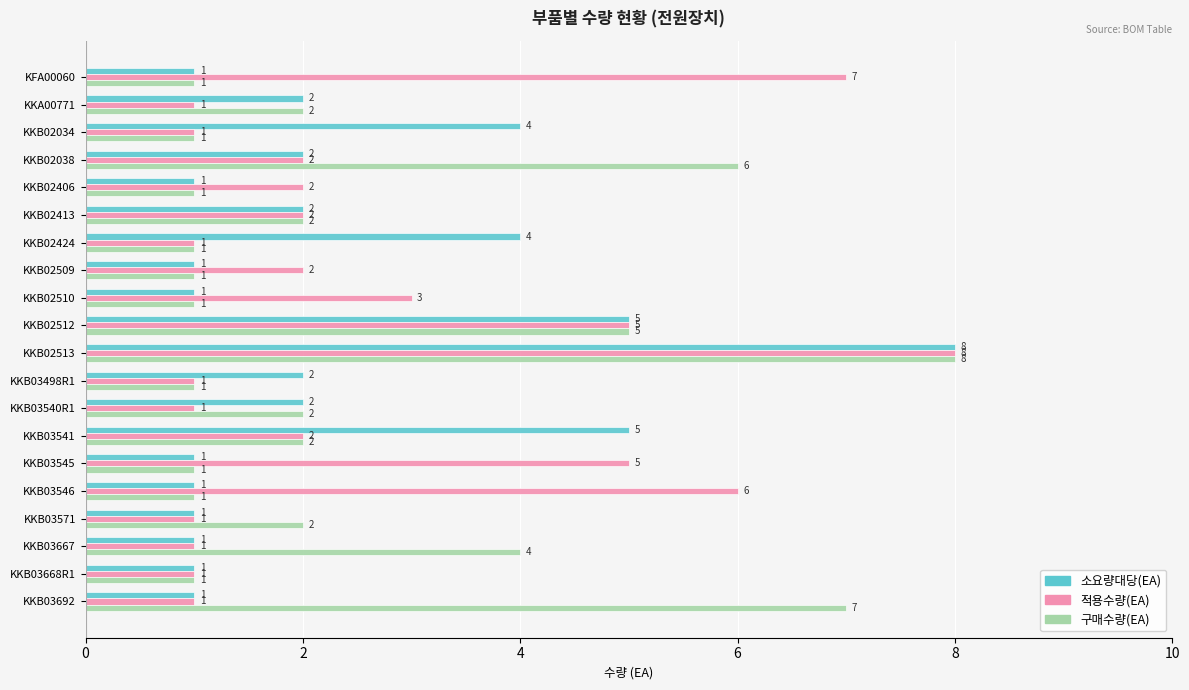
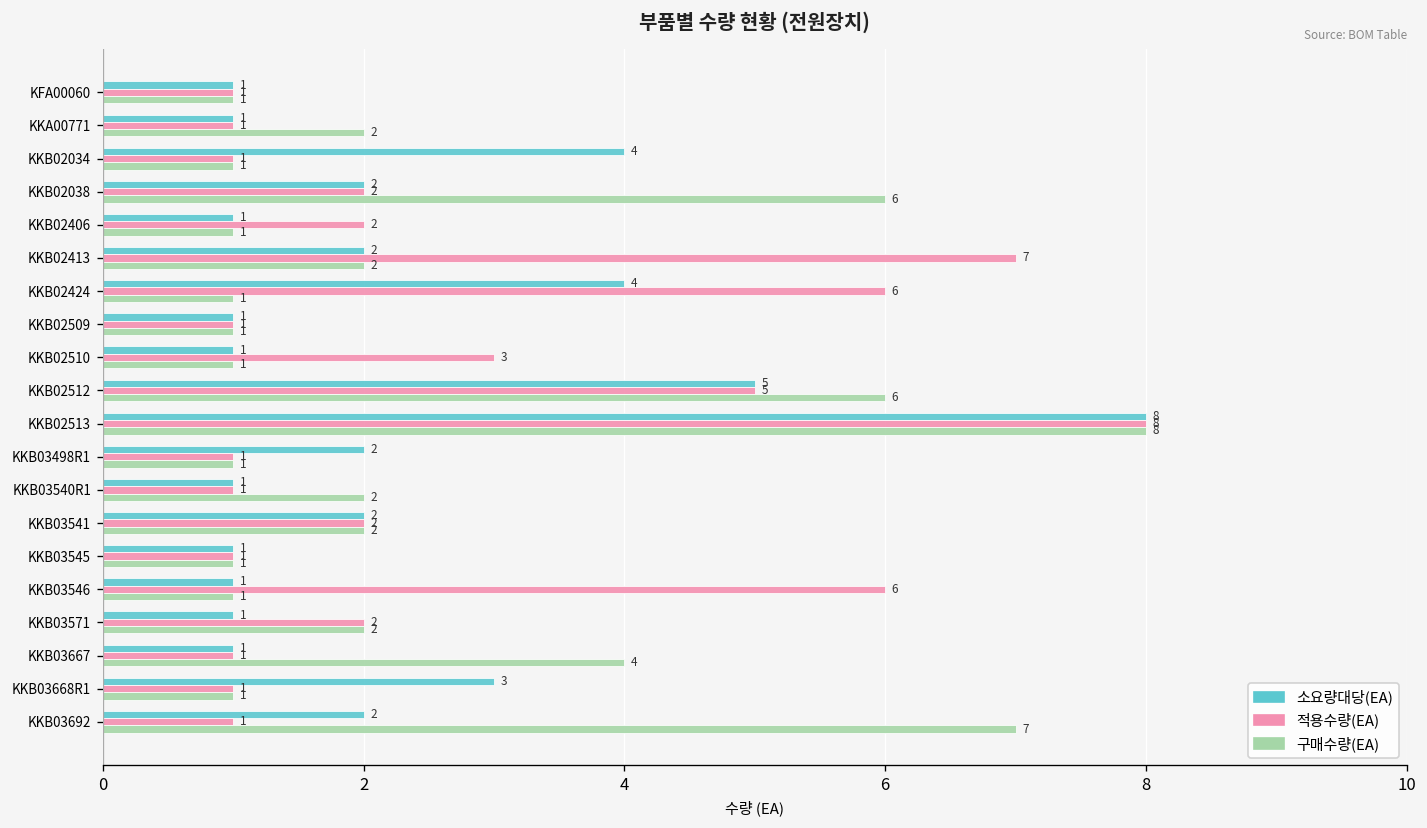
적용수량(EA), KFA00060: 7 -> 1
소요량대당(EA), KKA00771: 2 -> 1
적용수량(EA), KKB02413: 2 -> 7
적용수량(EA), KKB02424: 1 -> 6
적용수량(EA), KKB02509: 2 -> 1
구매수량(EA), KKB02512: 5 -> 6
소요량대당(EA), KKB03540R1: 2 -> 1
소요량대당(EA), KKB03541: 5 -> 2
적용수량(EA), KKB03545: 5 -> 1
적용수량(EA), KKB03571: 1 -> 2
소요량대당(EA), KKB03668R1: 1 -> 3
소요량대당(EA), KKB03692: 1 -> 2
